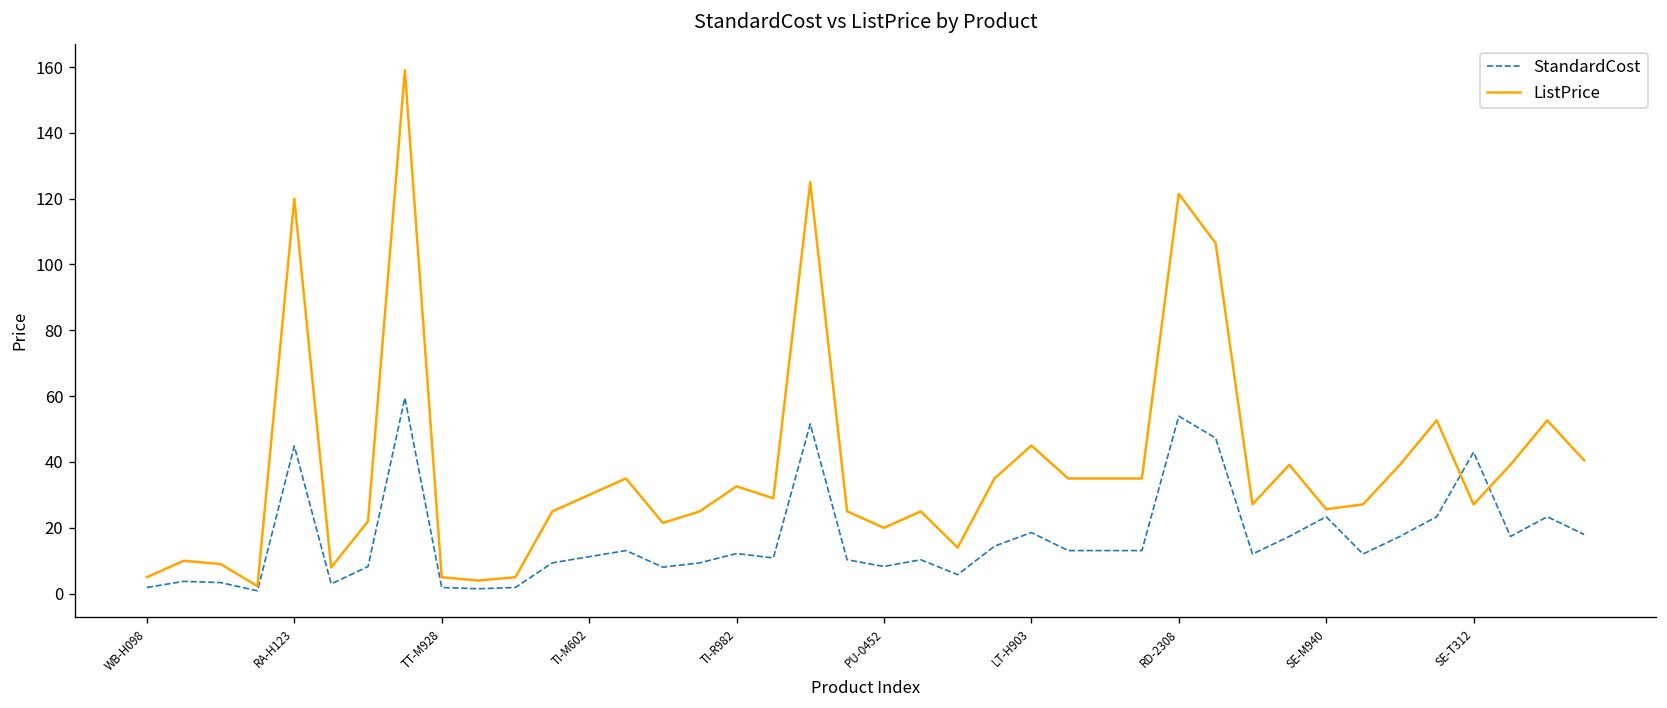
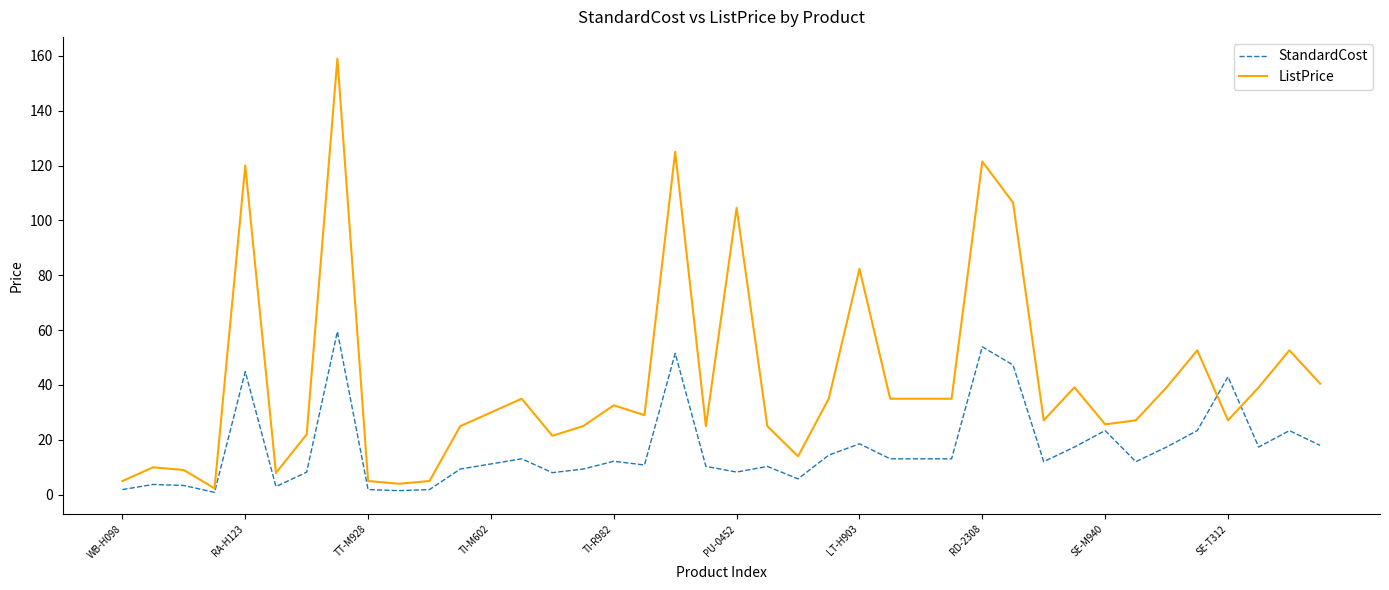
ListPrice, PU-0452: 20 -> 105
ListPrice, LT-H903: 45 -> 82
